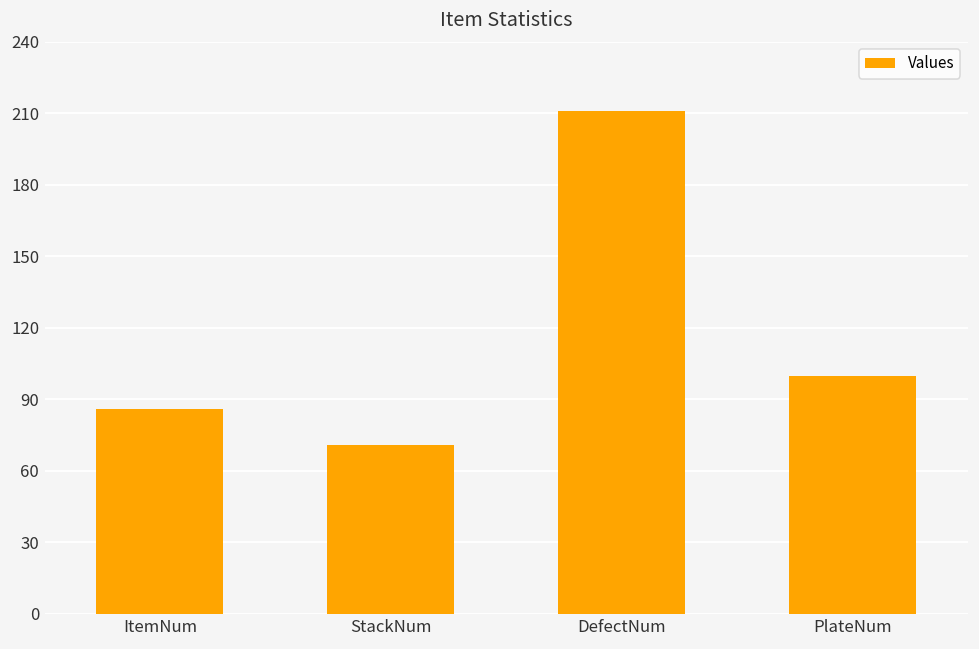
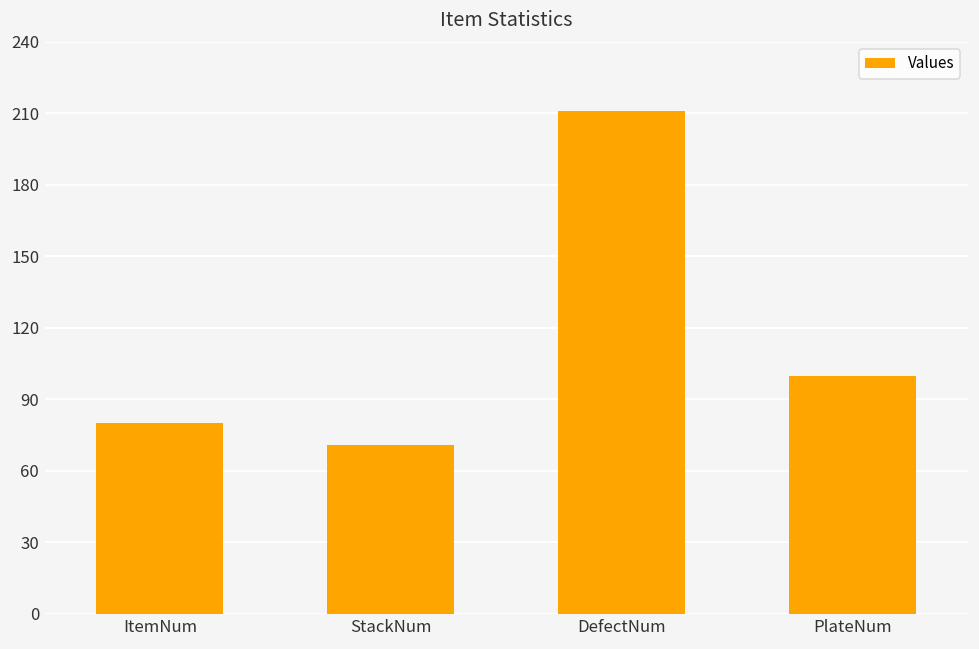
ItemNum: 86 -> 80
